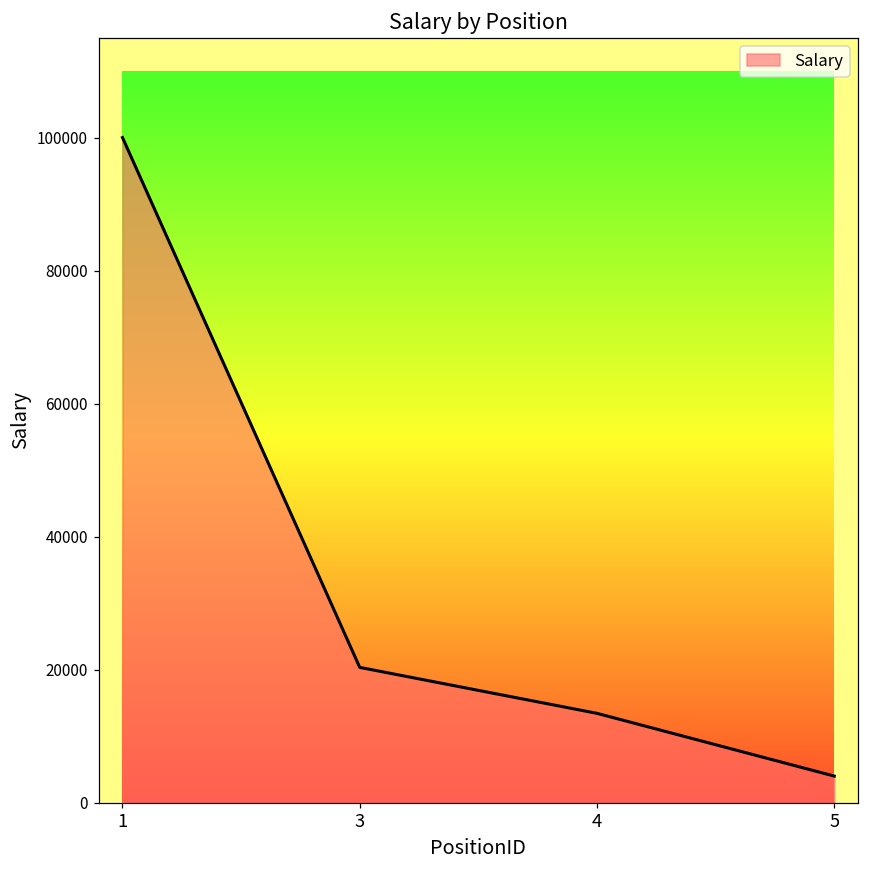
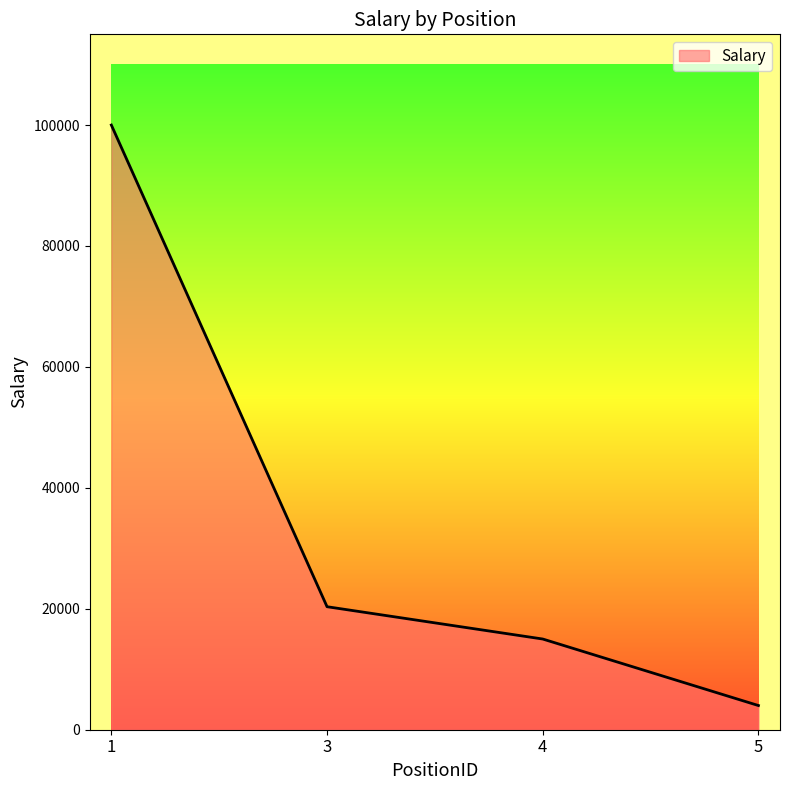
4: 13000 -> 15000
